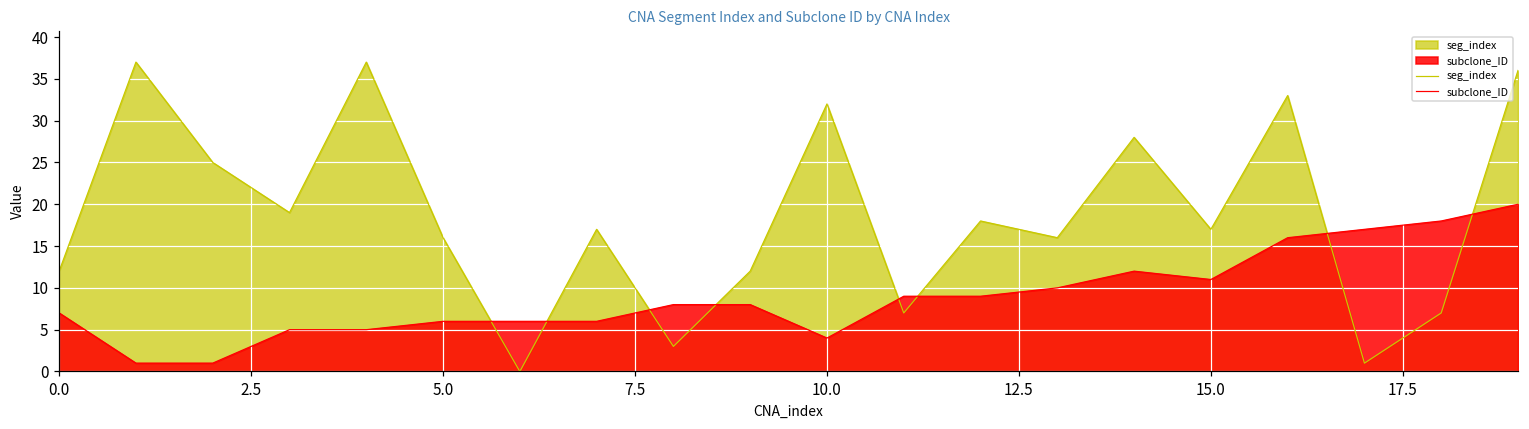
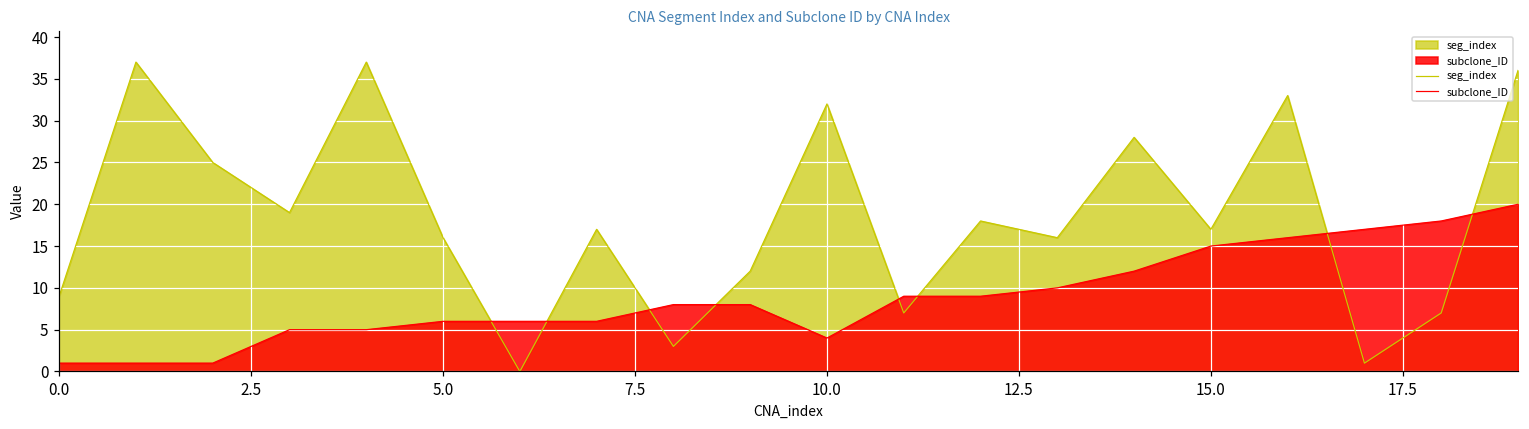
seg_index, 0.0: 12 -> 9
subclone_ID, 0.0: 7 -> 1
subclone_ID, 15.0: 11 -> 15
